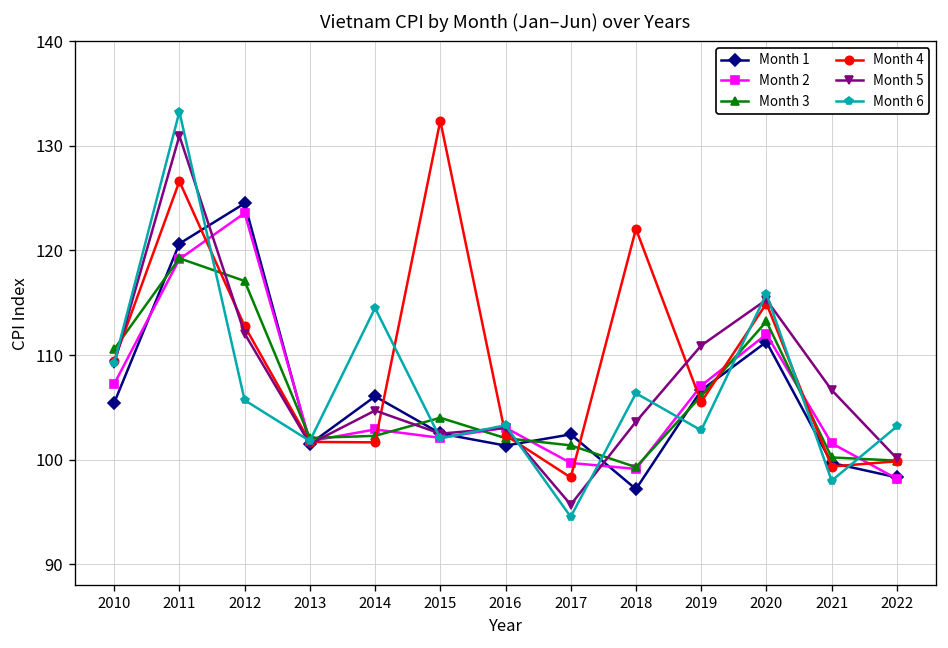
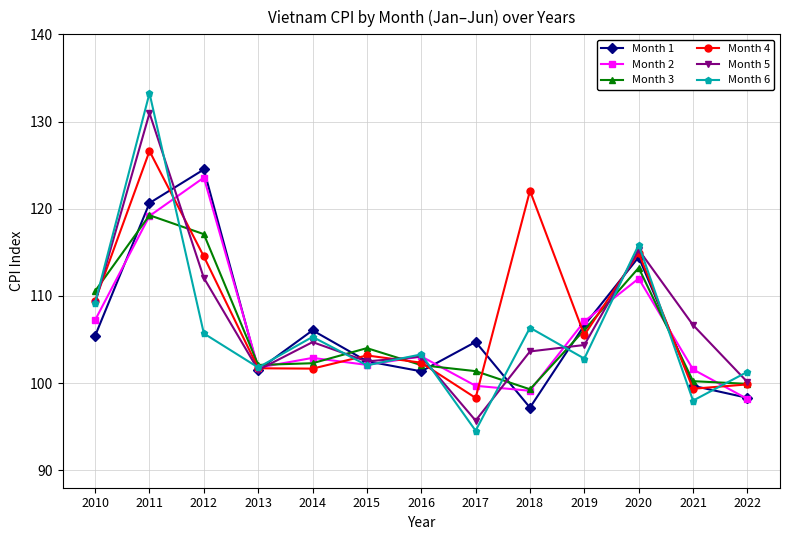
Month 4, 2012: 113 -> 115
Month 6, 2014: 115 -> 105
Month 4, 2015: 132 -> 103
Month 1, 2017: 102 -> 105
Month 5, 2019: 111 -> 104
Month 1, 2020: 111 -> 114
Month 6, 2022: 103 -> 101
